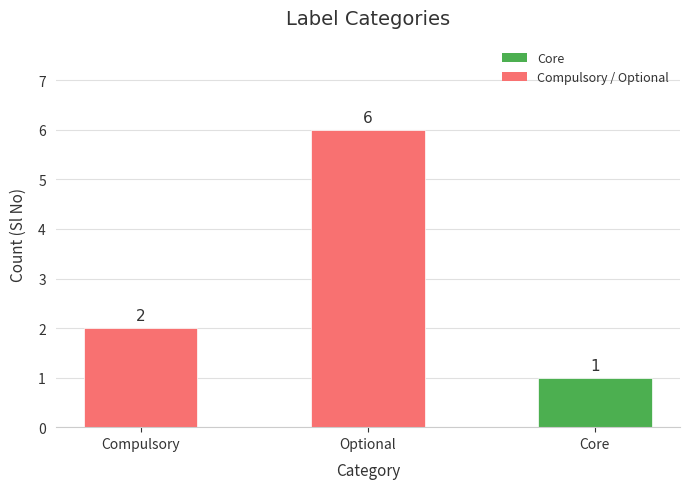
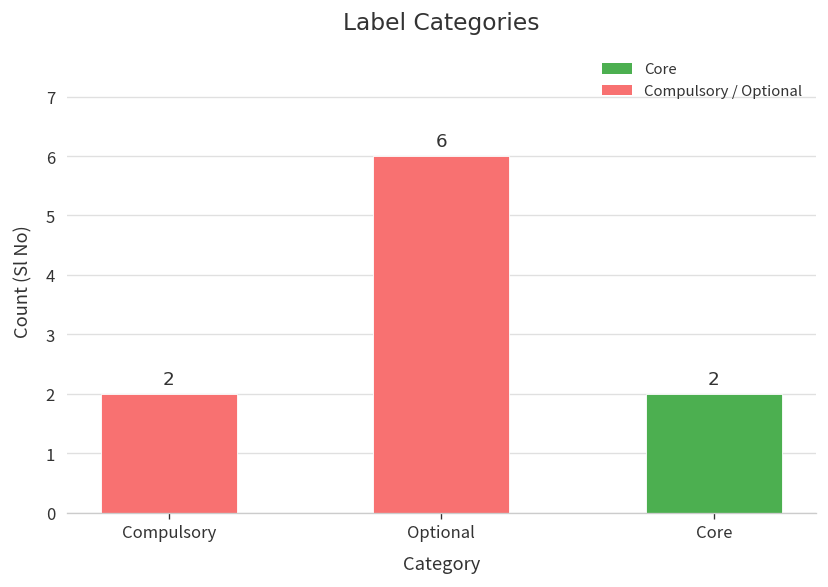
Core: 1 -> 2
